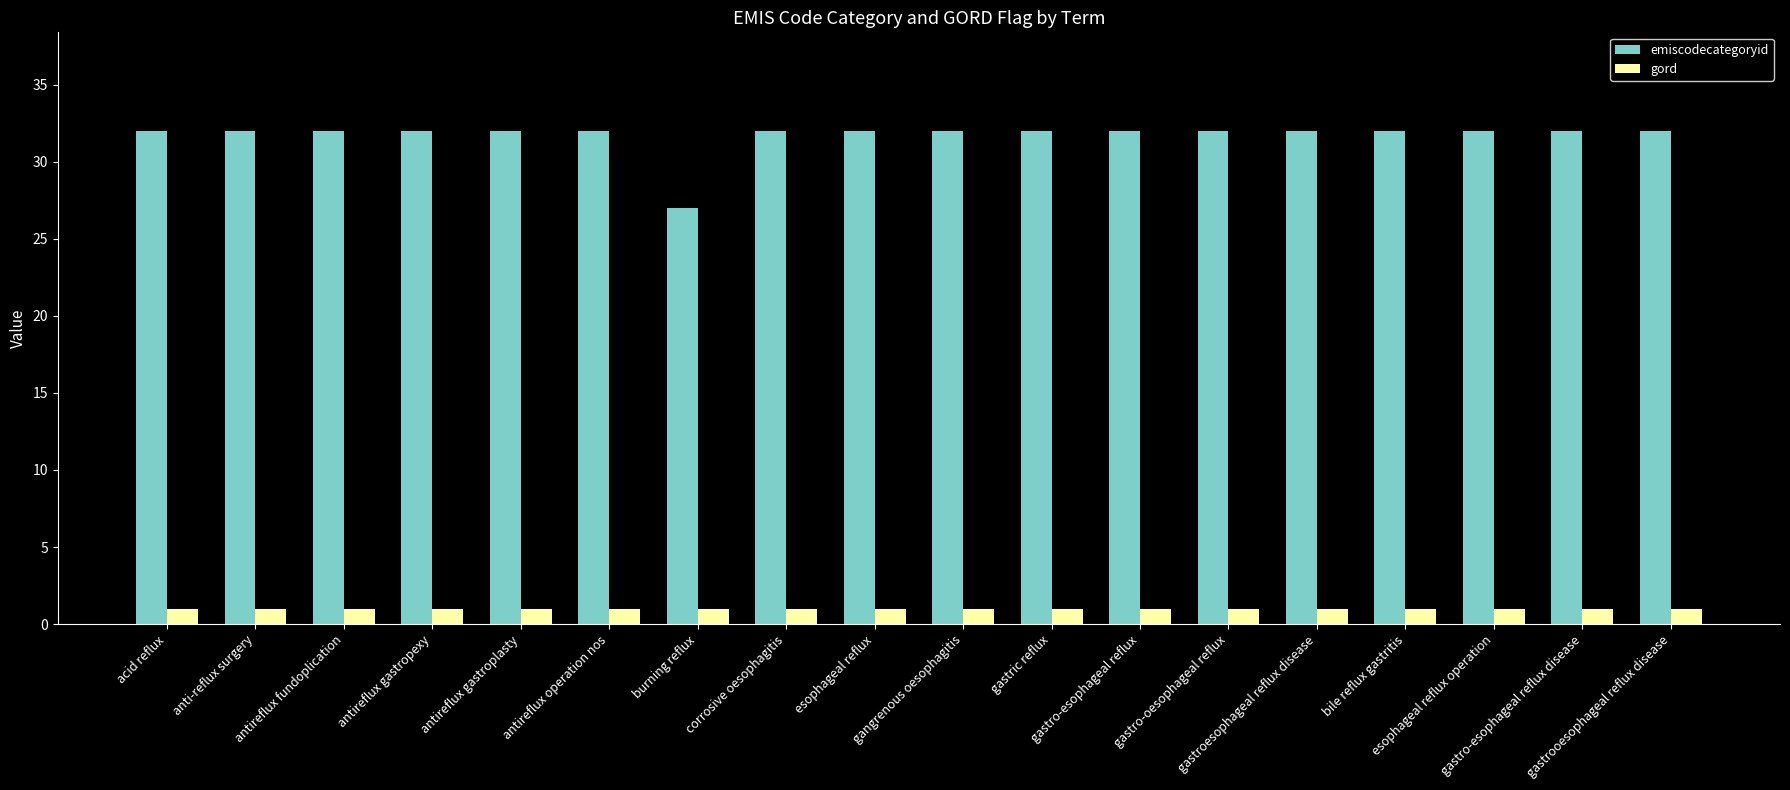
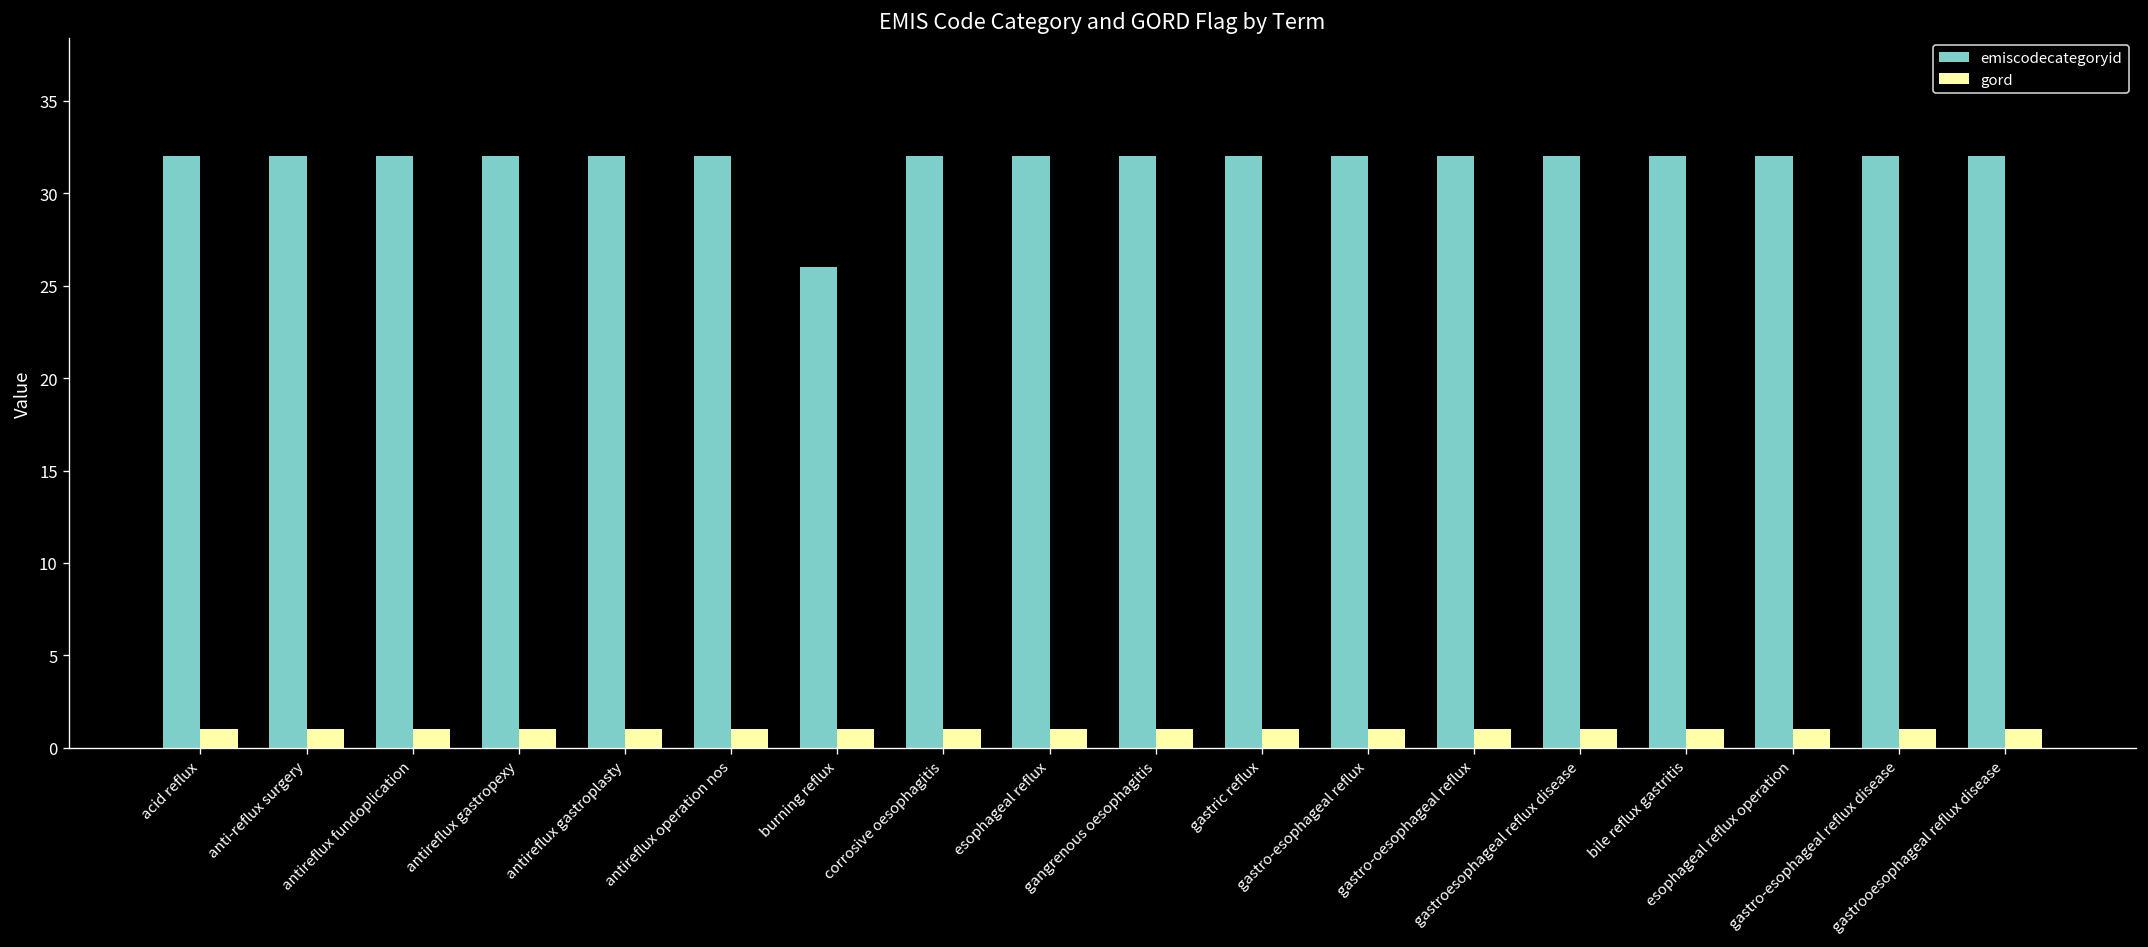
emiscodecategoryid, burning reflux: 27 -> 26
